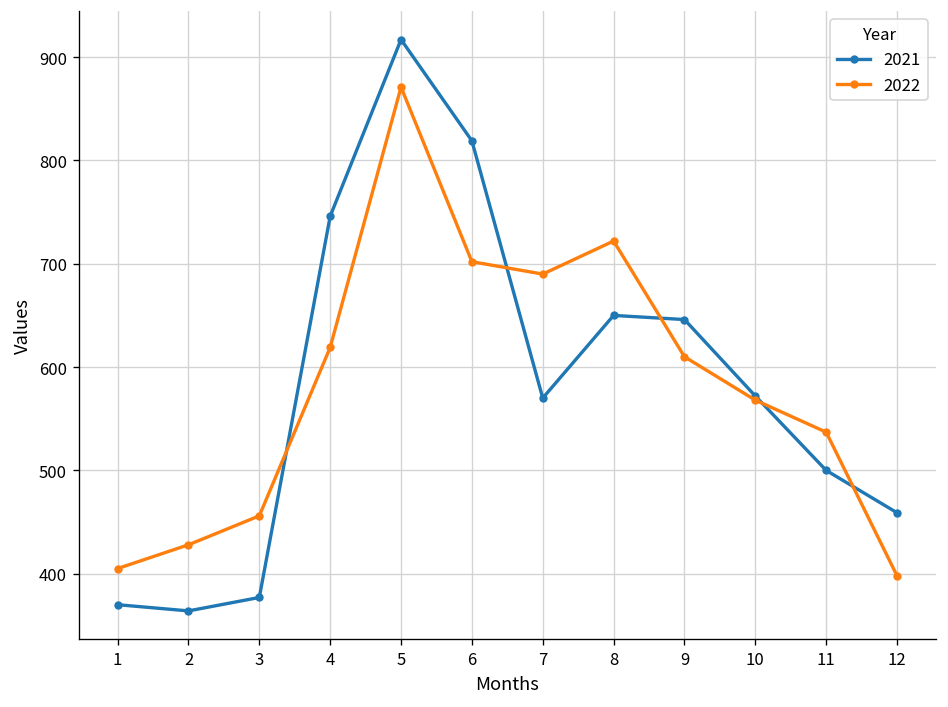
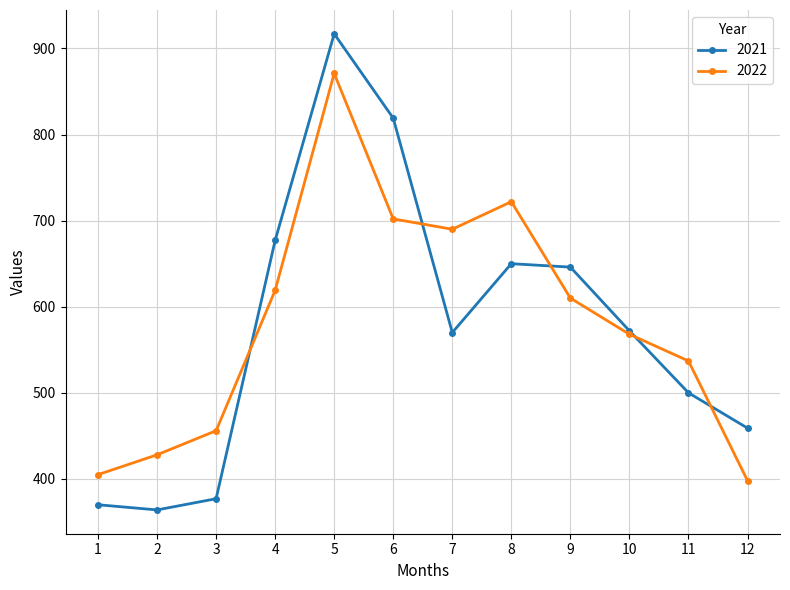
2021, 4: 750 -> 680
